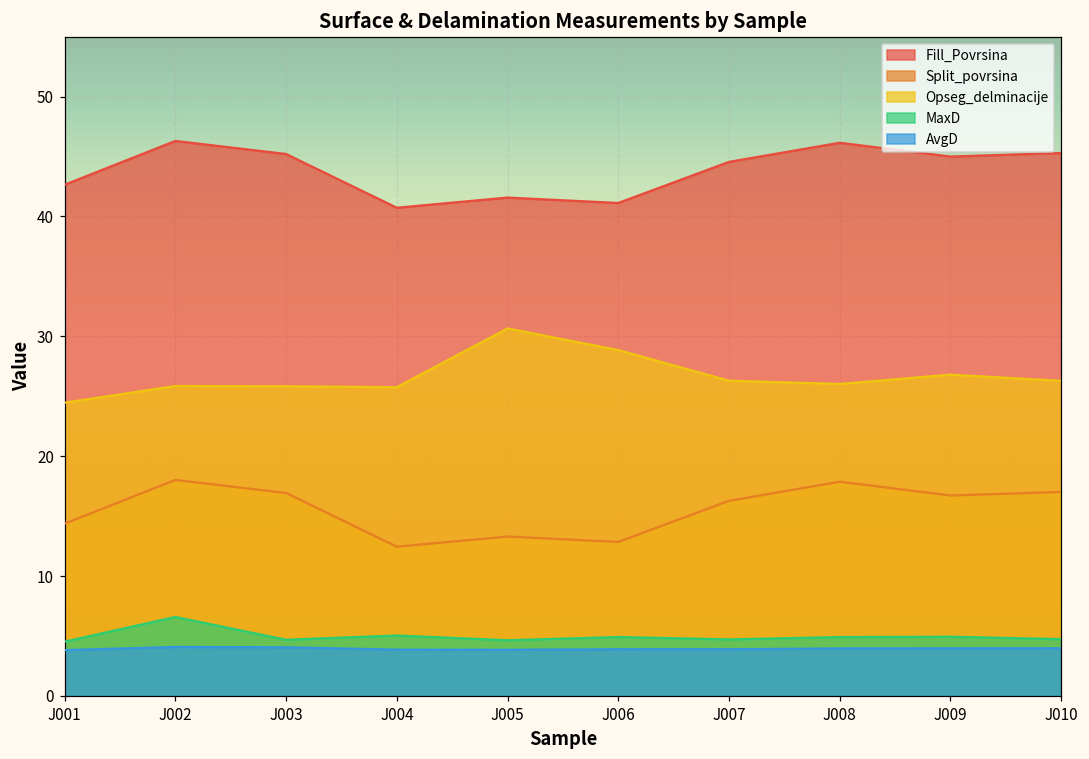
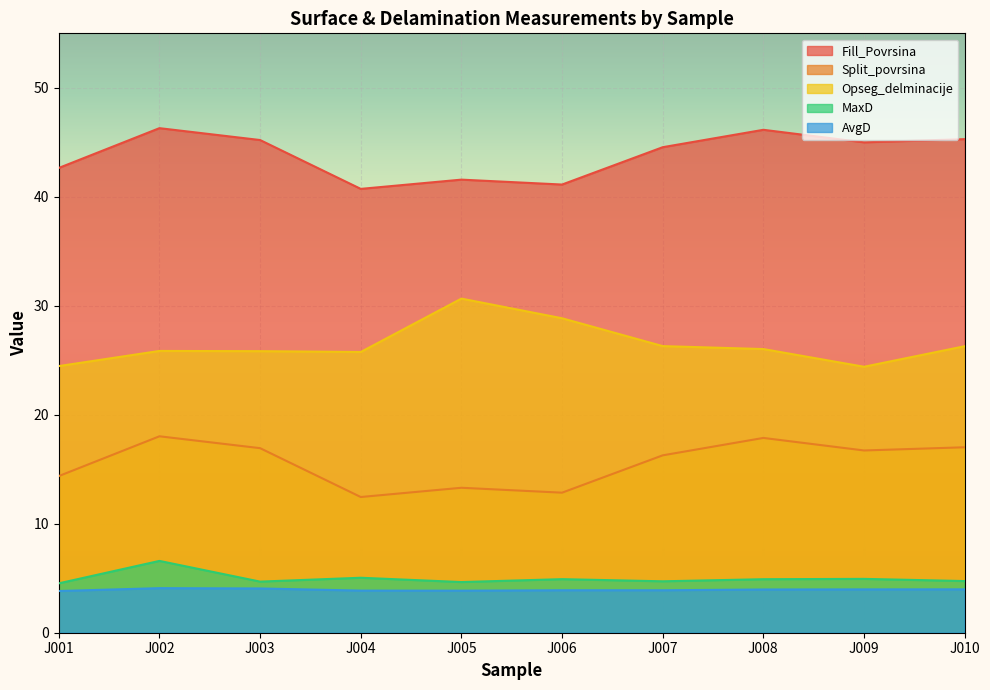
Opseg_delminacije, J009: 26.8 -> 24.4
